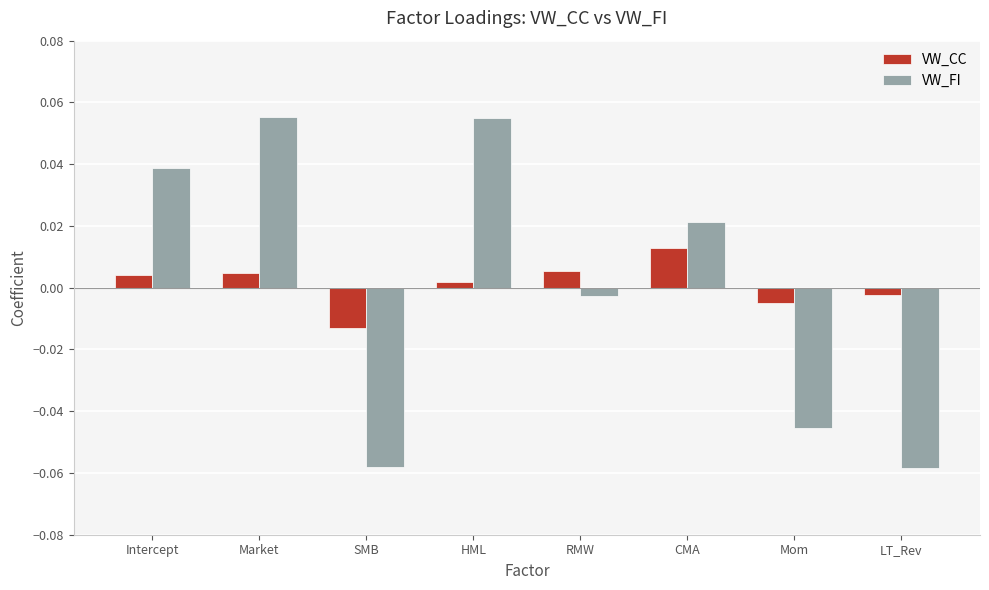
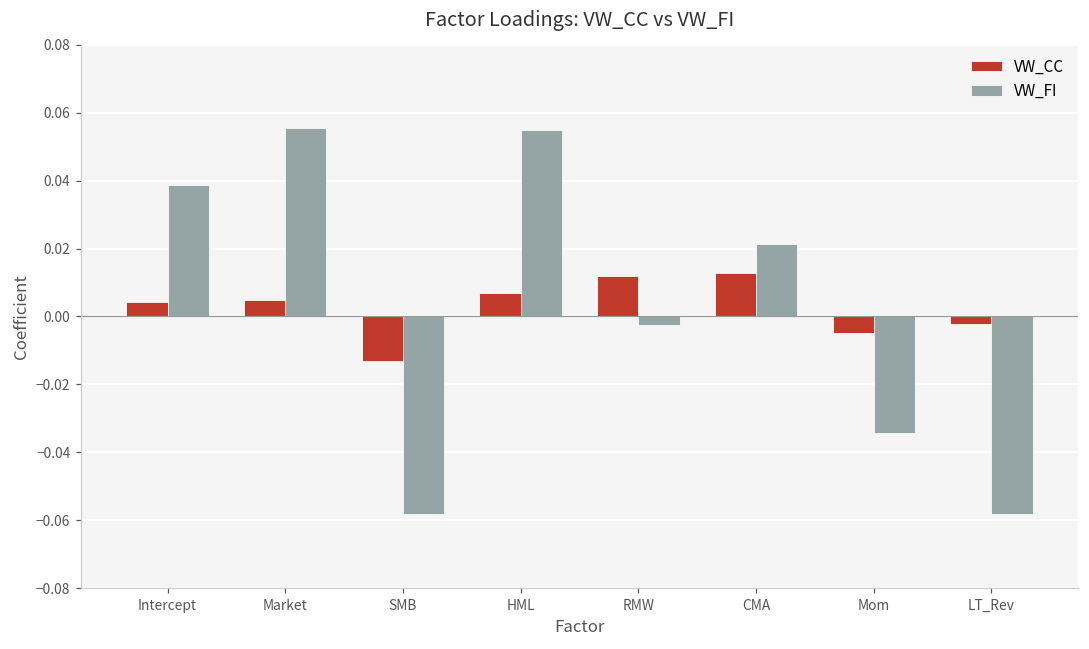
VW_CC, HML: 0.002 -> 0.007
VW_CC, RMW: 0.006 -> 0.012
VW_FI, Mom: -0.046 -> -0.034
